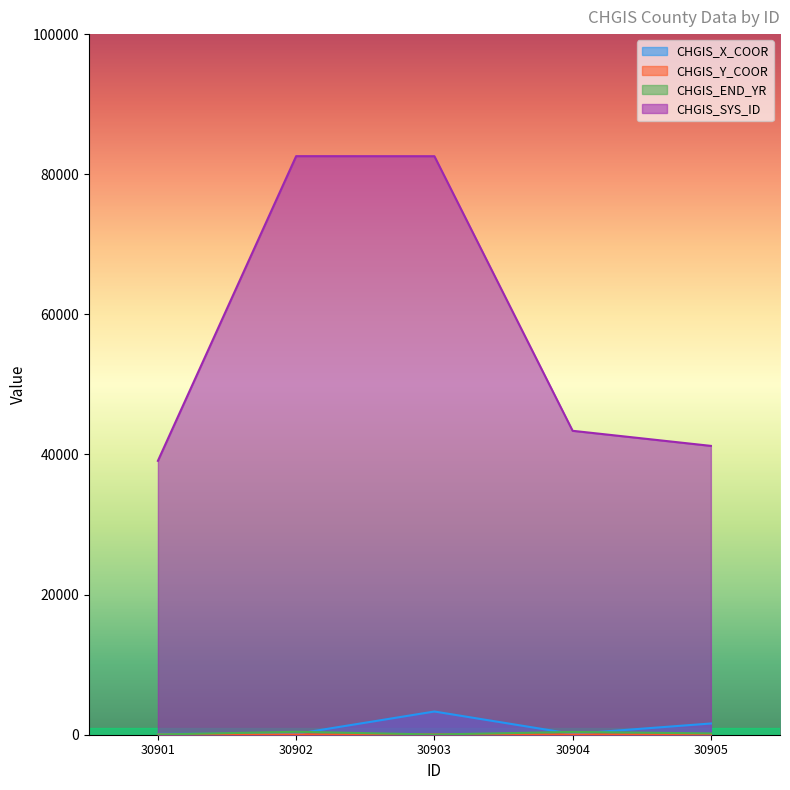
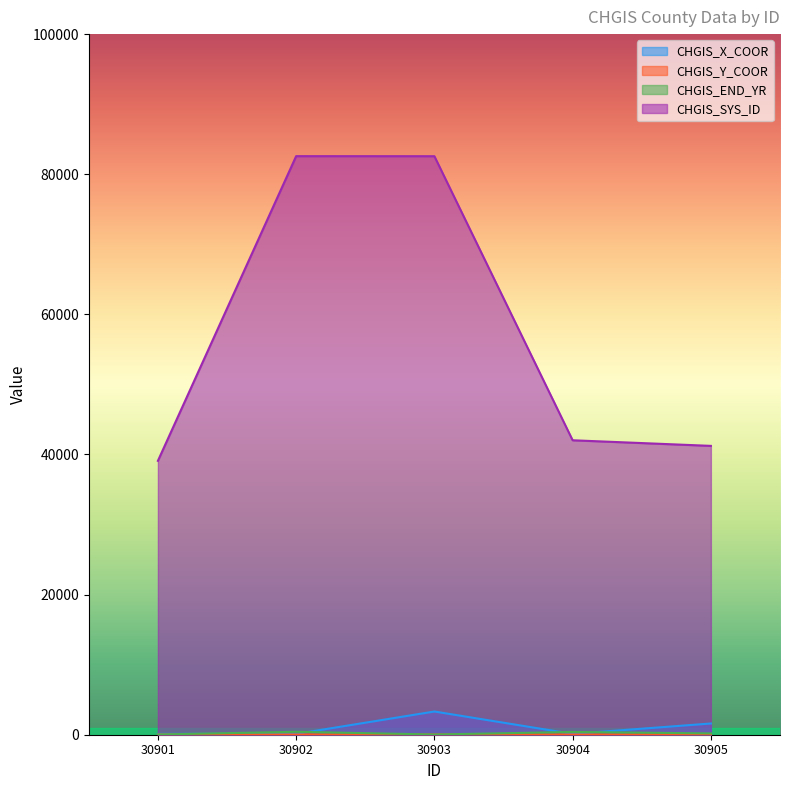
CHGIS_SYS_ID, 30904: 43000 -> 42000
